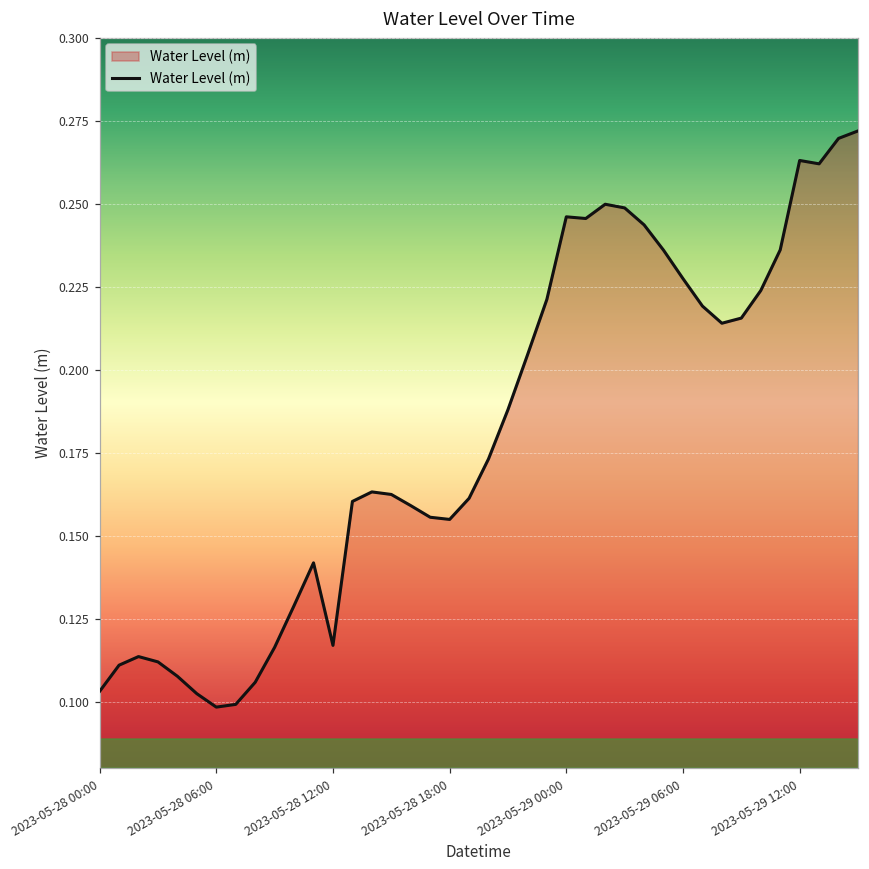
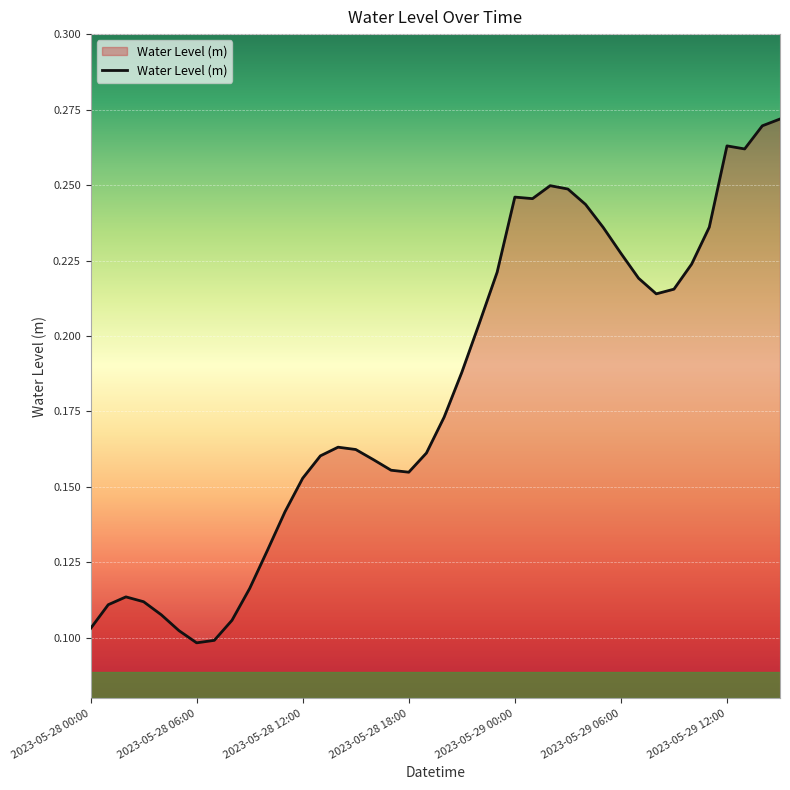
2023-05-28 12:00: 0.117 -> 0.153
